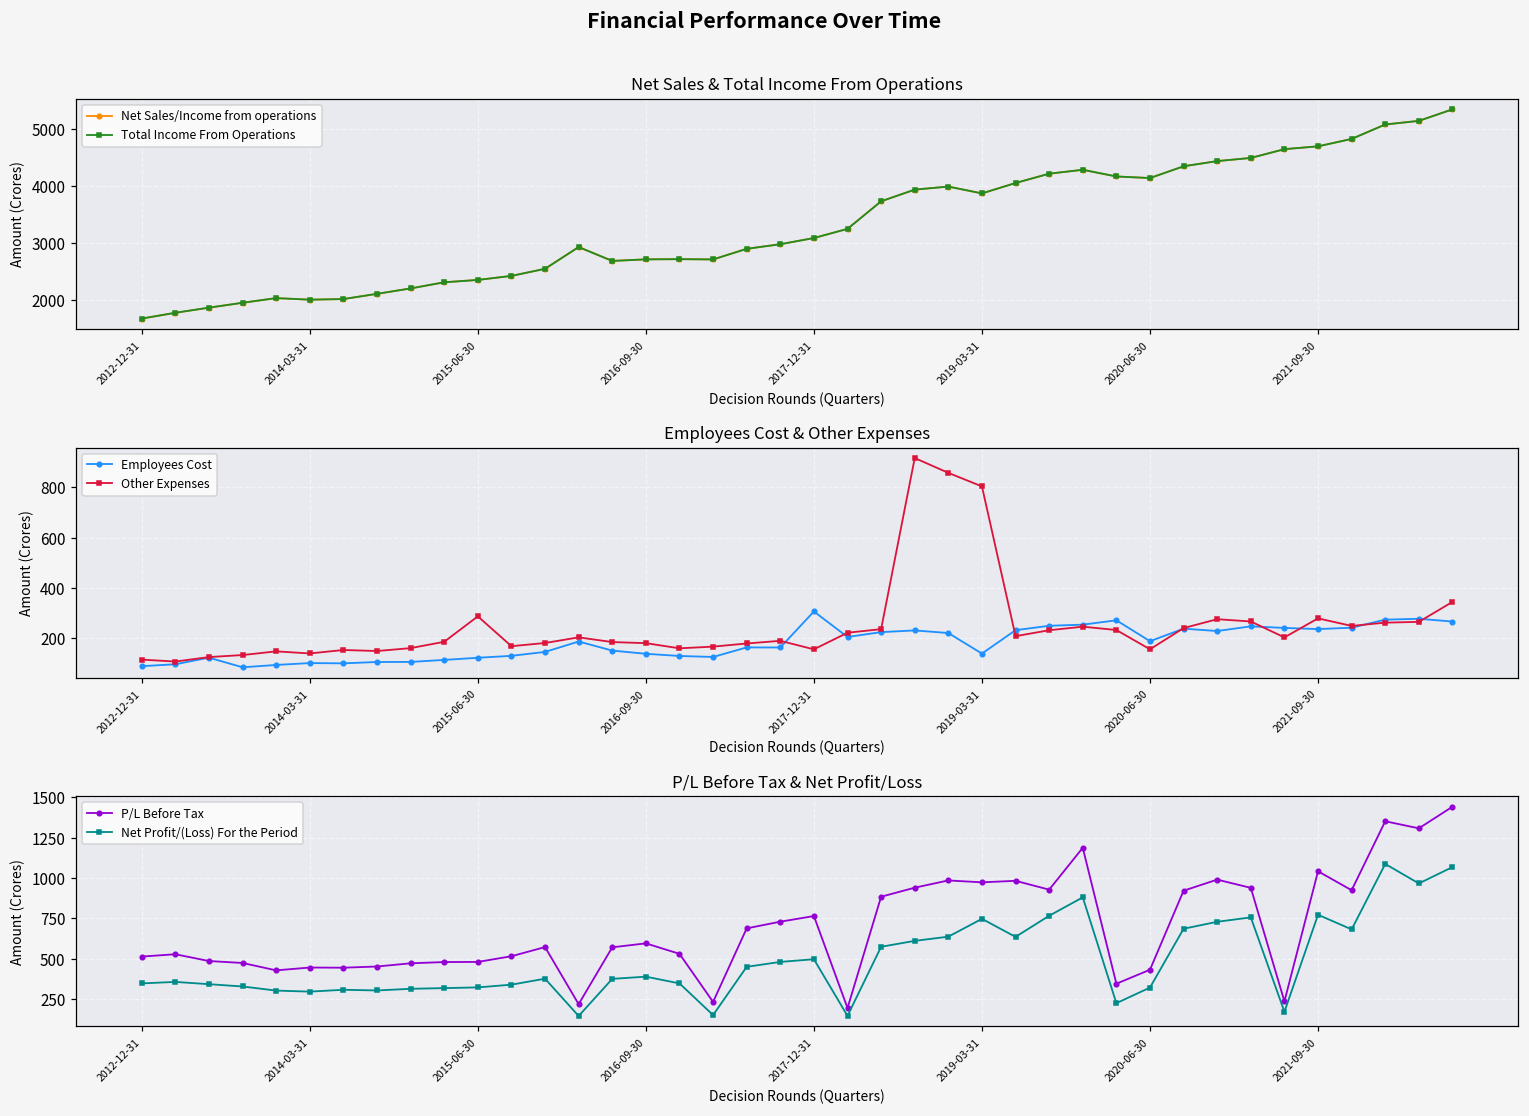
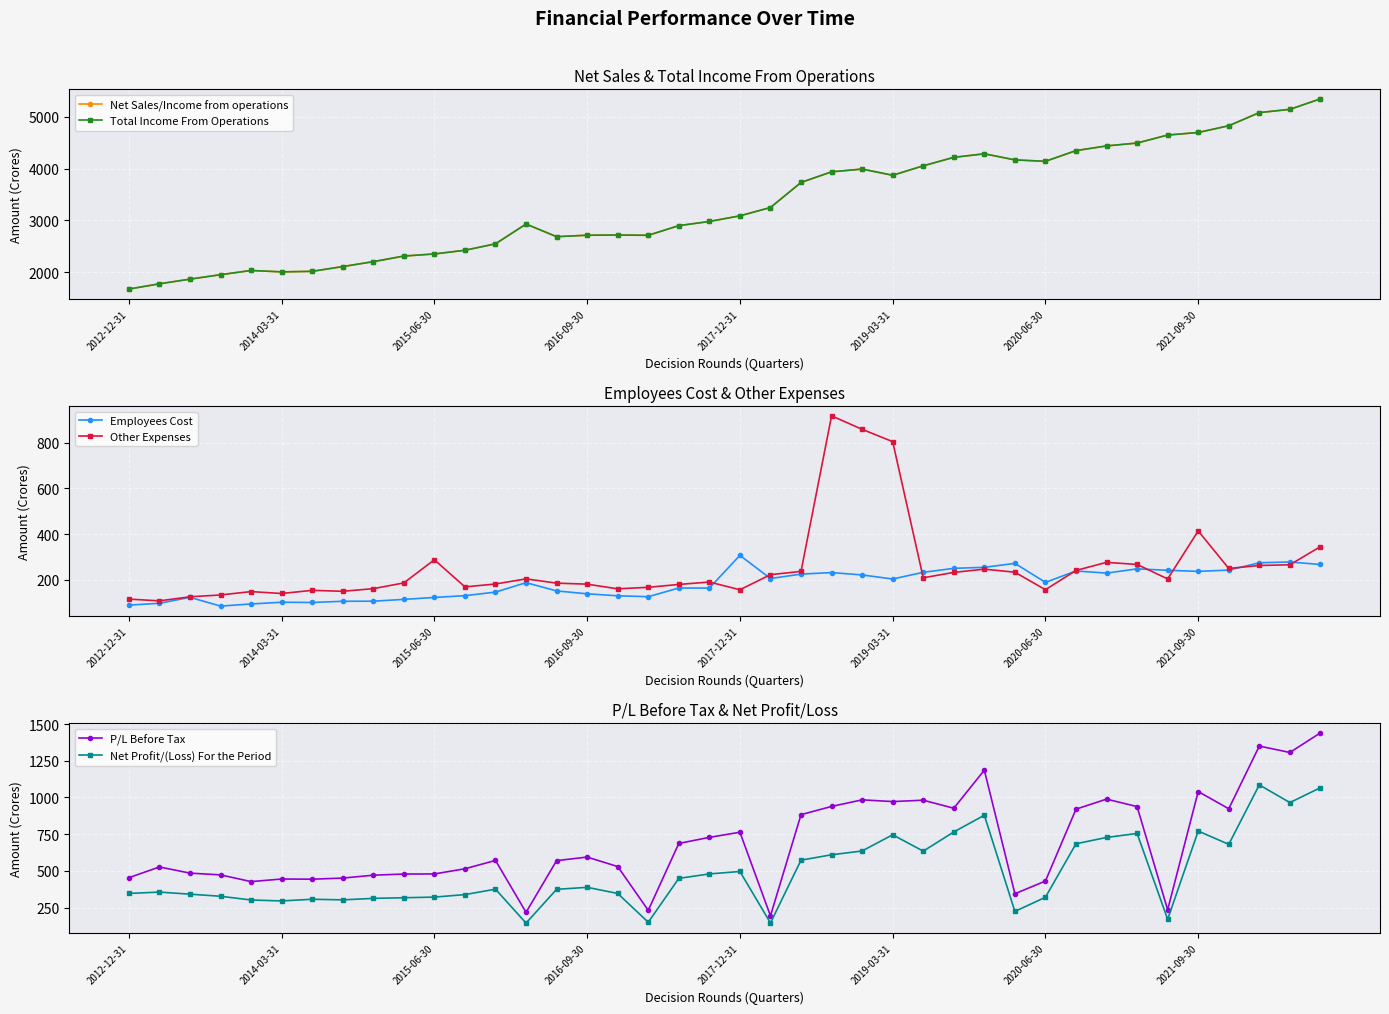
Employees Cost & Other Expenses, Employees Cost, 2019-03-31: 140 -> 200
Employees Cost & Other Expenses, Other Expenses, 2021-09-30: 280 -> 410
P/L Before Tax & Net Profit/Loss, P/L Before Tax, 2012-12-31: 510 -> 450
